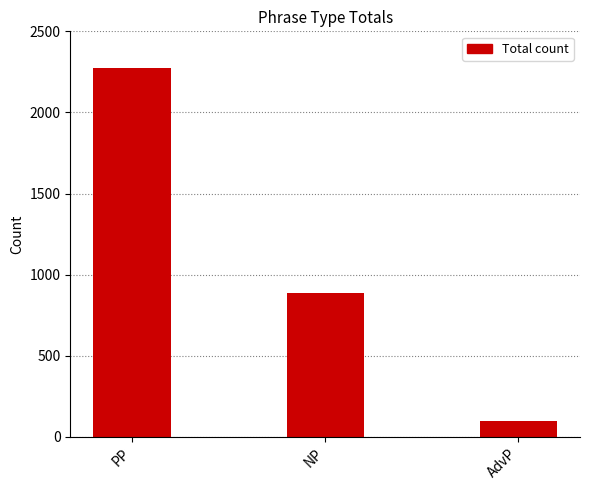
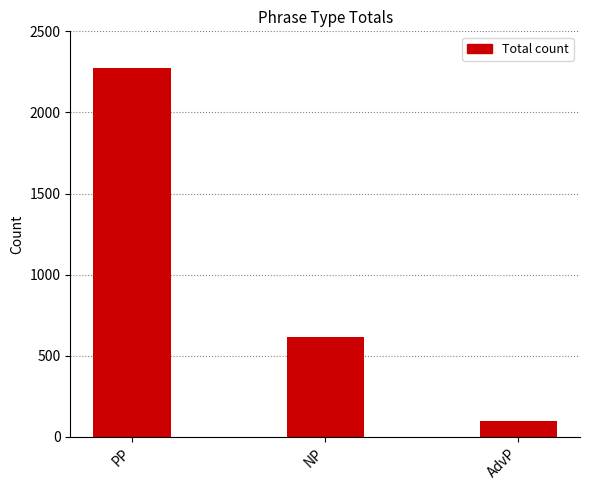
NP: 890 -> 620
